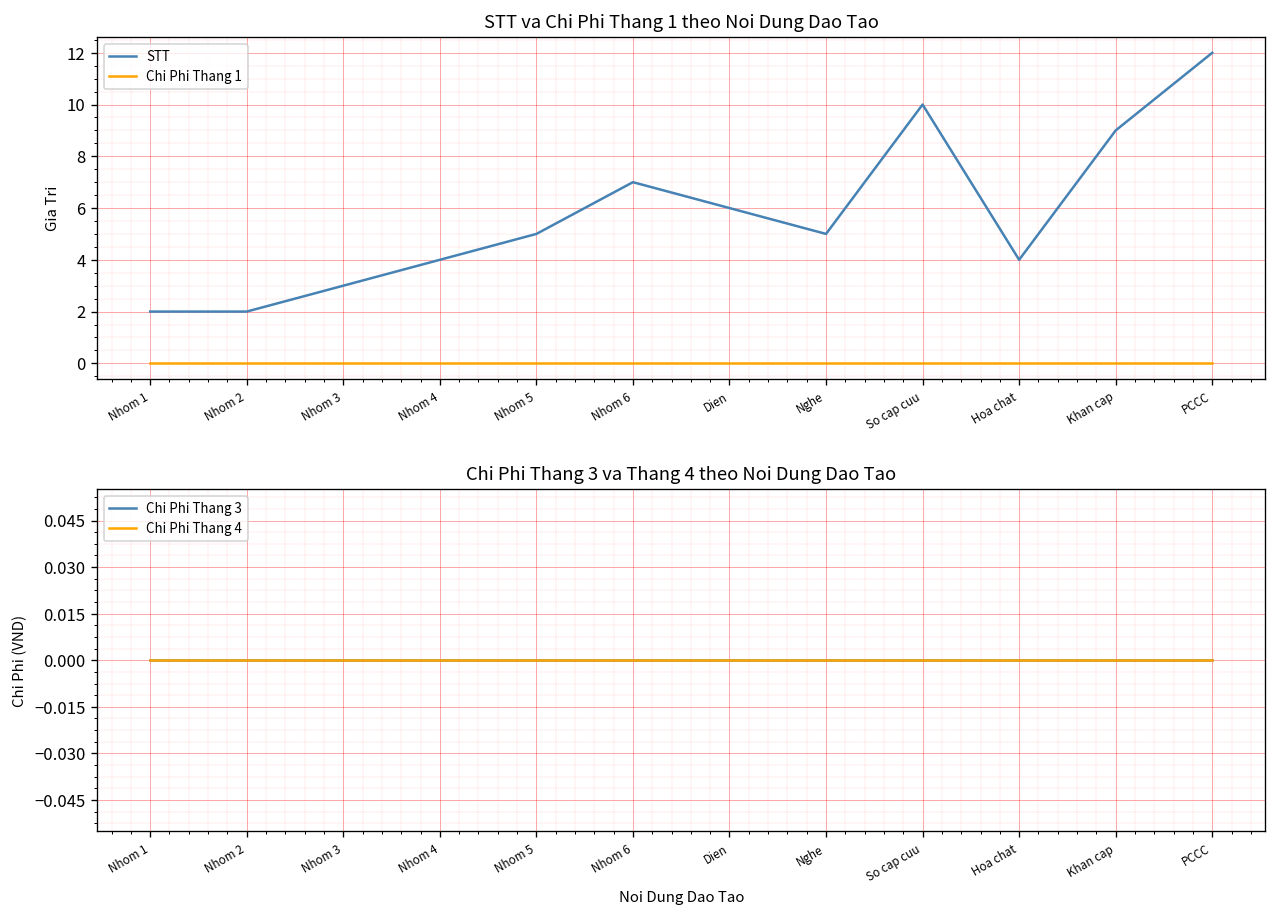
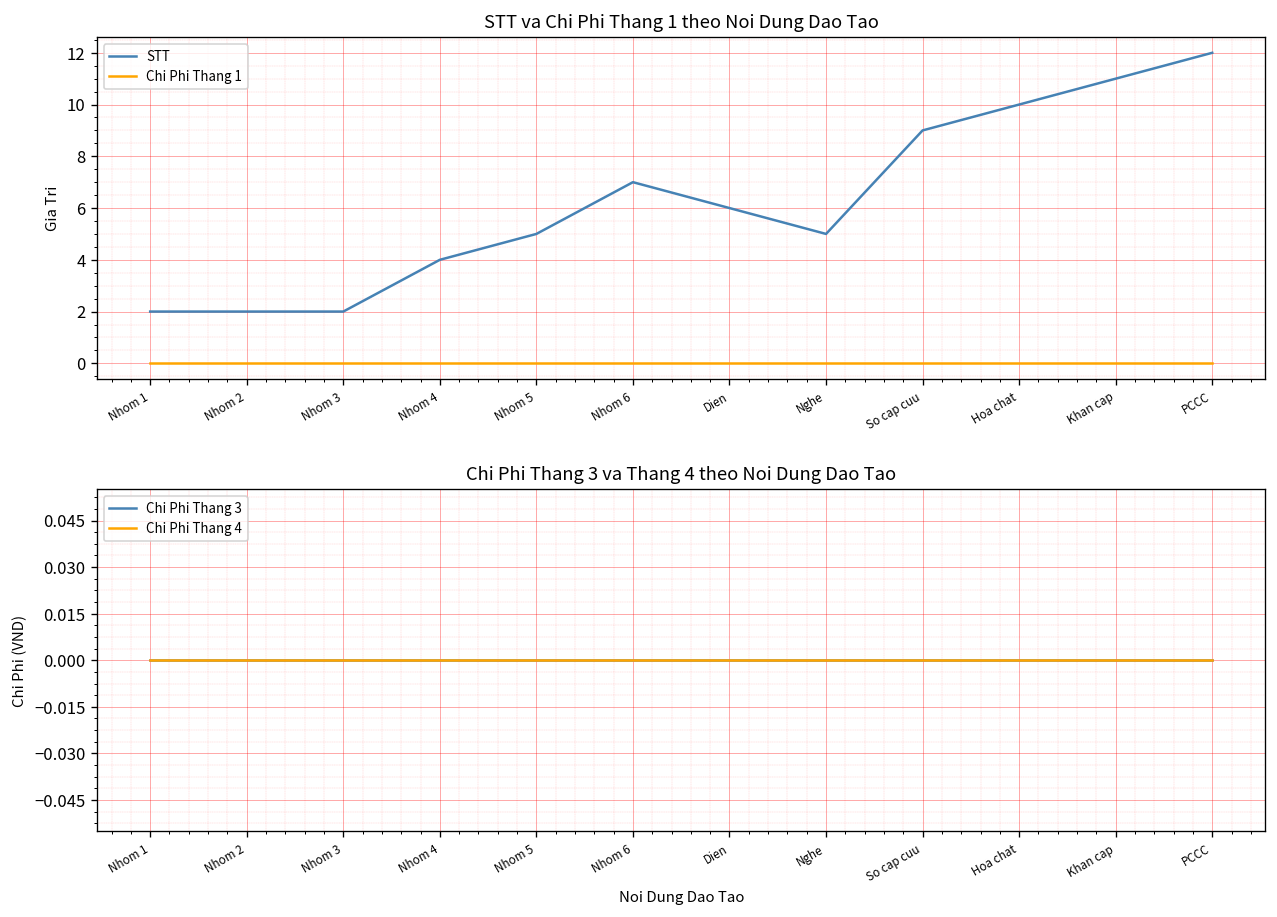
STT va Chi Phi Thang 1 theo Noi Dung Dao Tao, STT, Nhom 3: 3 -> 2
STT va Chi Phi Thang 1 theo Noi Dung Dao Tao, STT, So cap cuu: 10 -> 9
STT va Chi Phi Thang 1 theo Noi Dung Dao Tao, STT, Hoa chat: 4 -> 10
STT va Chi Phi Thang 1 theo Noi Dung Dao Tao, STT, Khan cap: 9 -> 11
